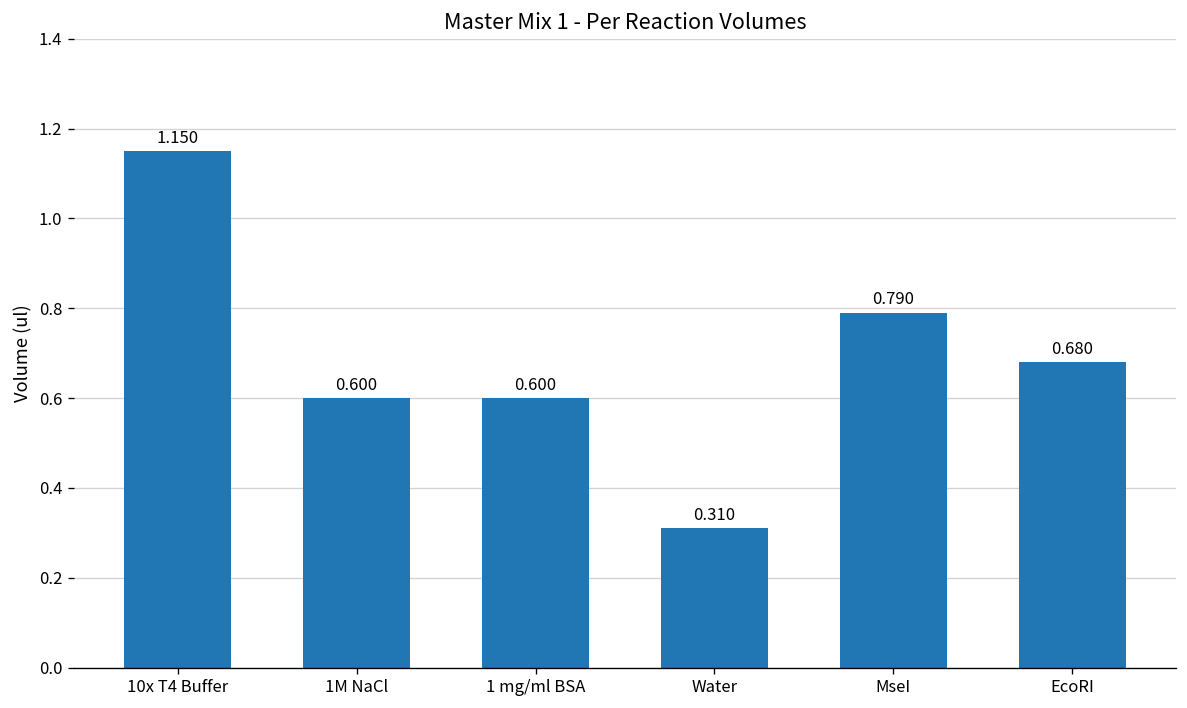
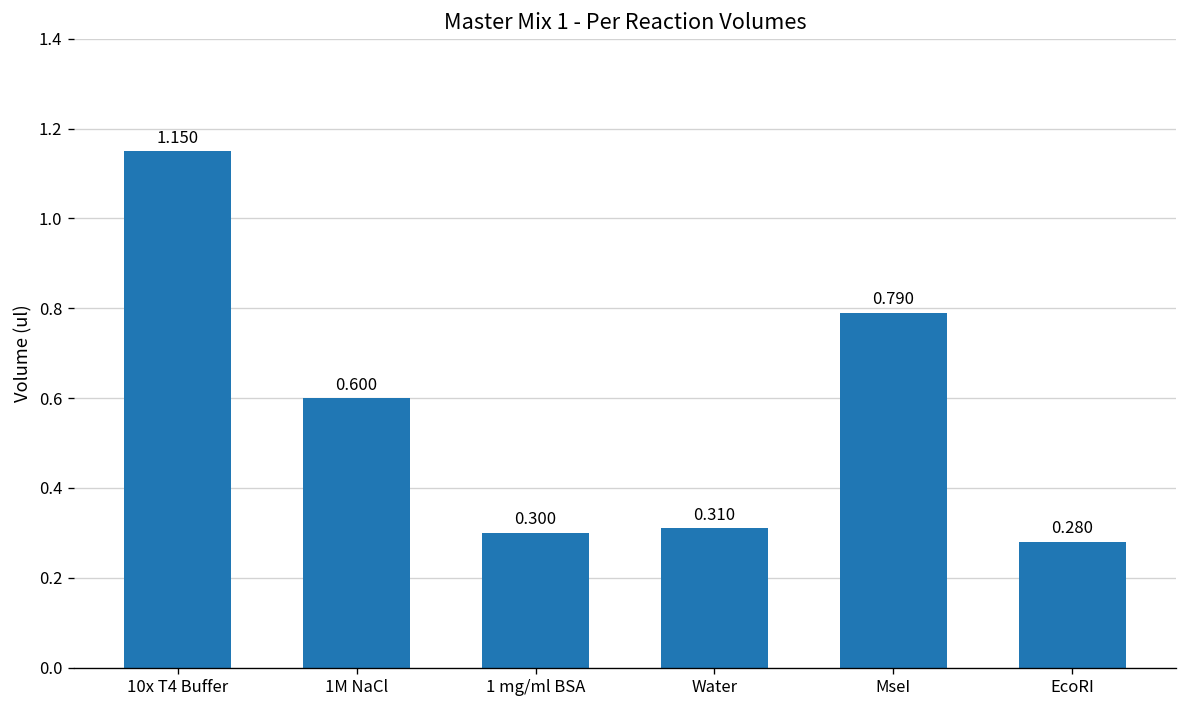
1 mg/ml BSA: 0.600 -> 0.300
EcoRI: 0.680 -> 0.280
